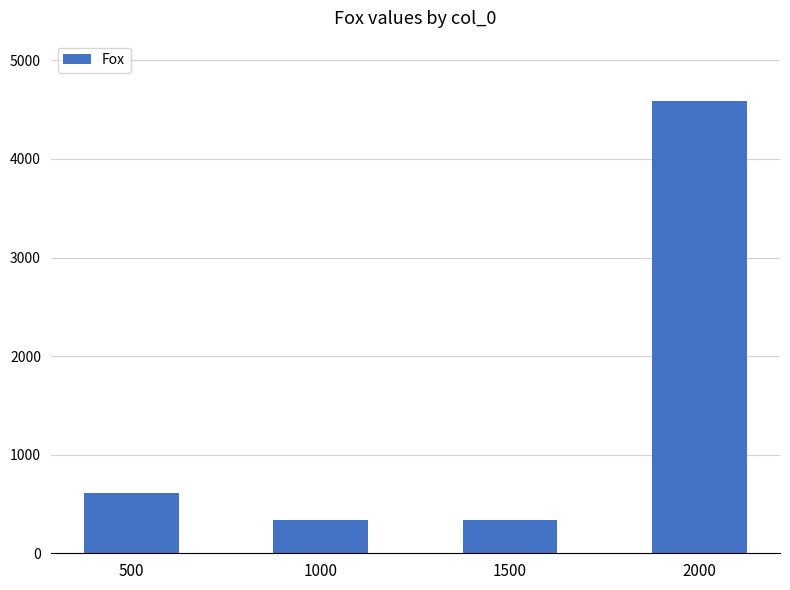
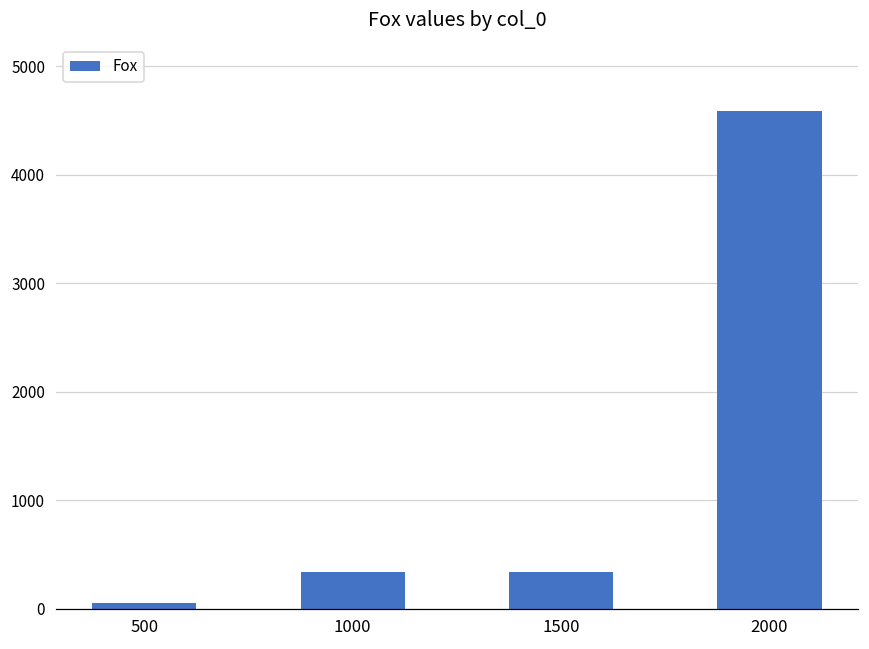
500: 600 -> 100
